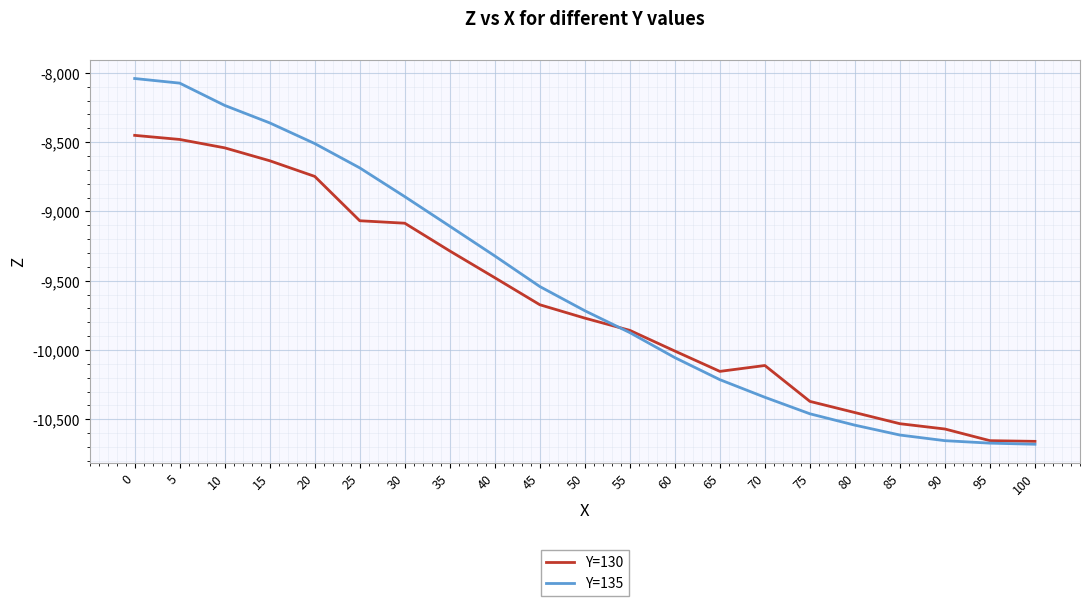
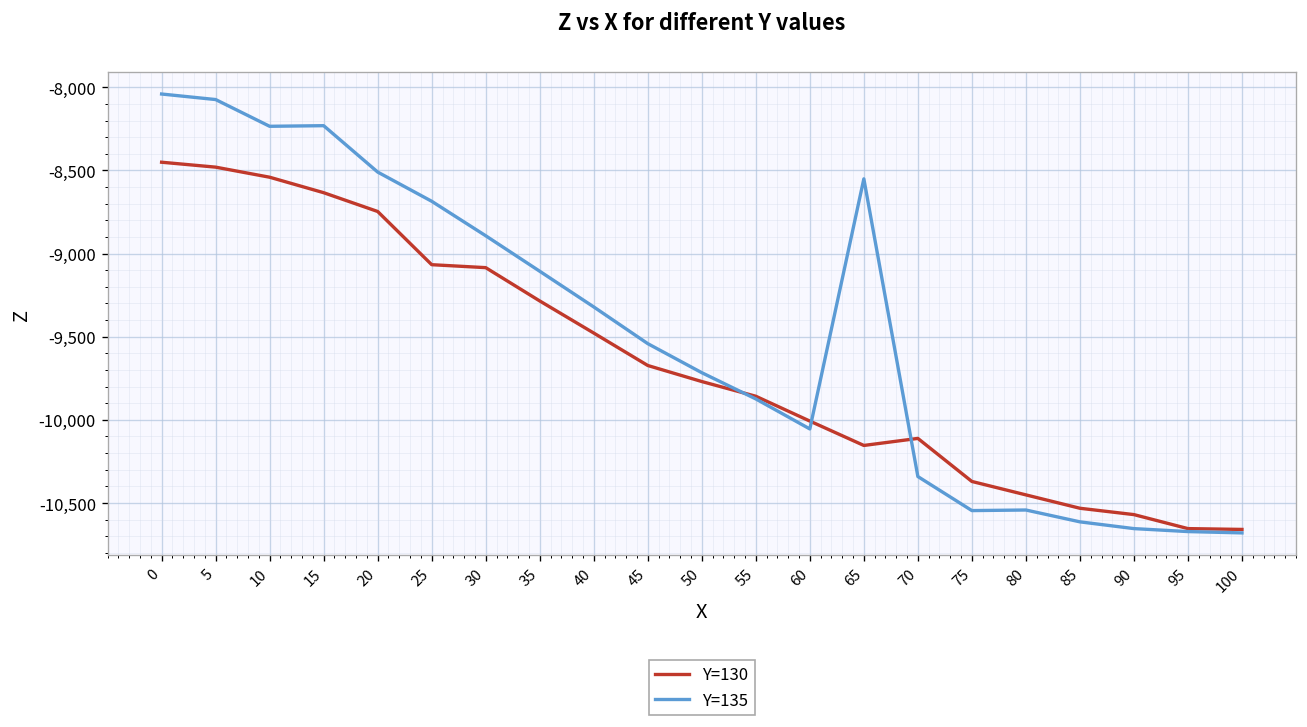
Y=135, 15: -8,360 -> -8,230
Y=135, 65: -10,210 -> -8,550
Y=135, 75: -10,460 -> -10,550
